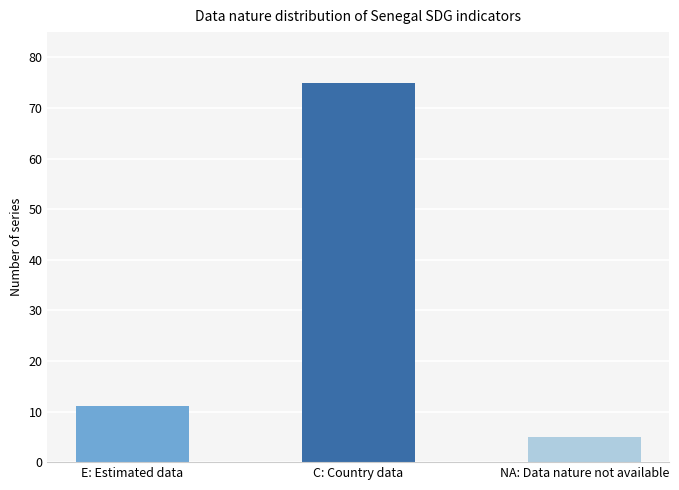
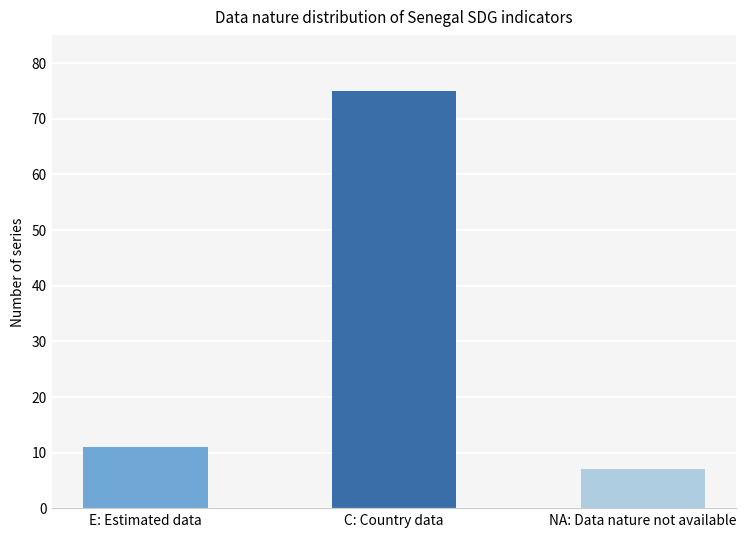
NA: Data nature not available: 5 -> 7
